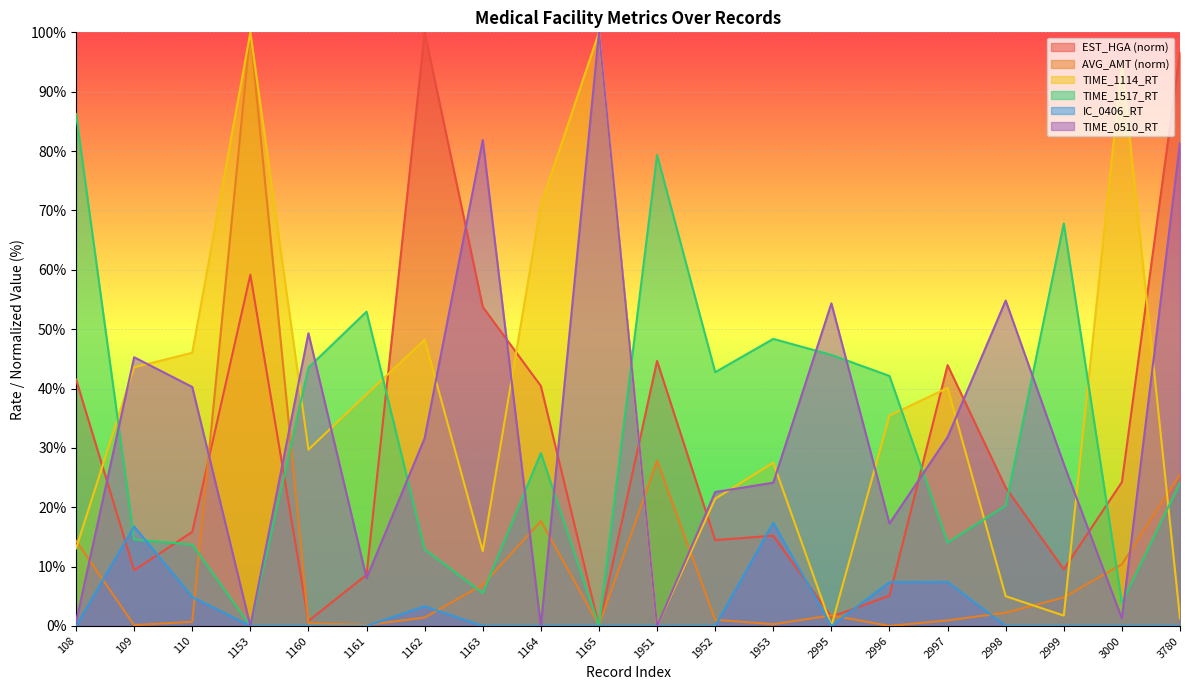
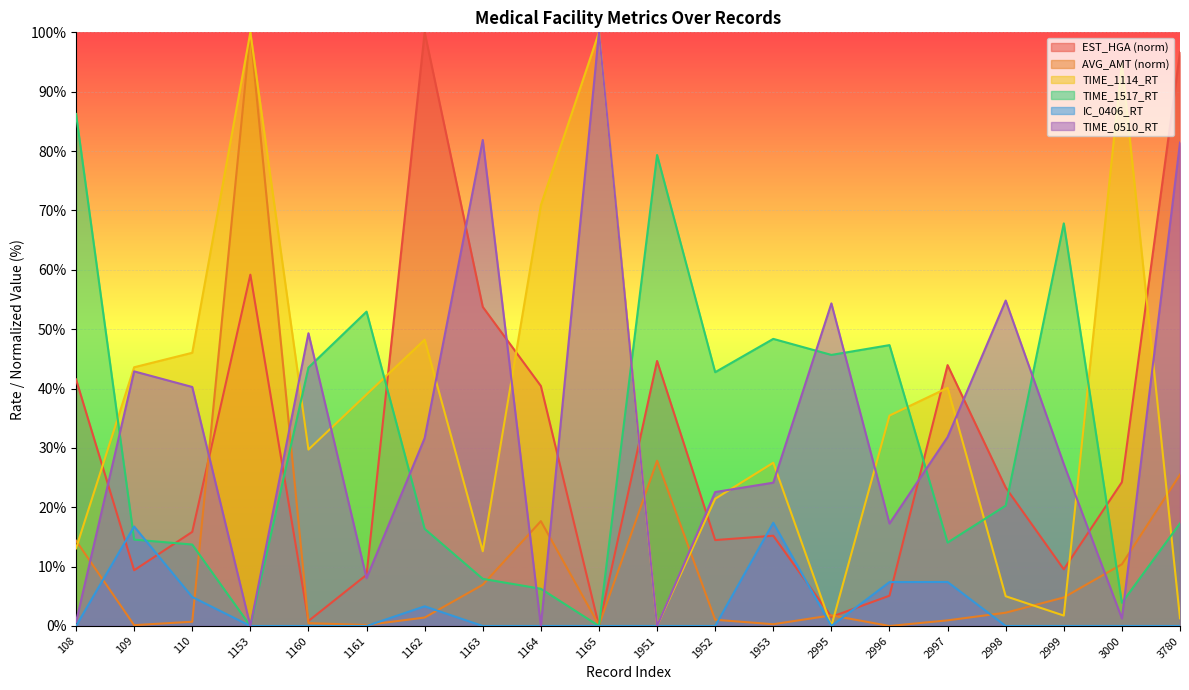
TIME_0510_RT, 109: 45% -> 43%
TIME_1517_RT, 1162: 13% -> 16%
TIME_1517_RT, 1163: 6% -> 8%
TIME_1517_RT, 1164: 29% -> 6%
TIME_1517_RT, 2996: 42% -> 47%
TIME_1517_RT, 3780: 24% -> 17%
